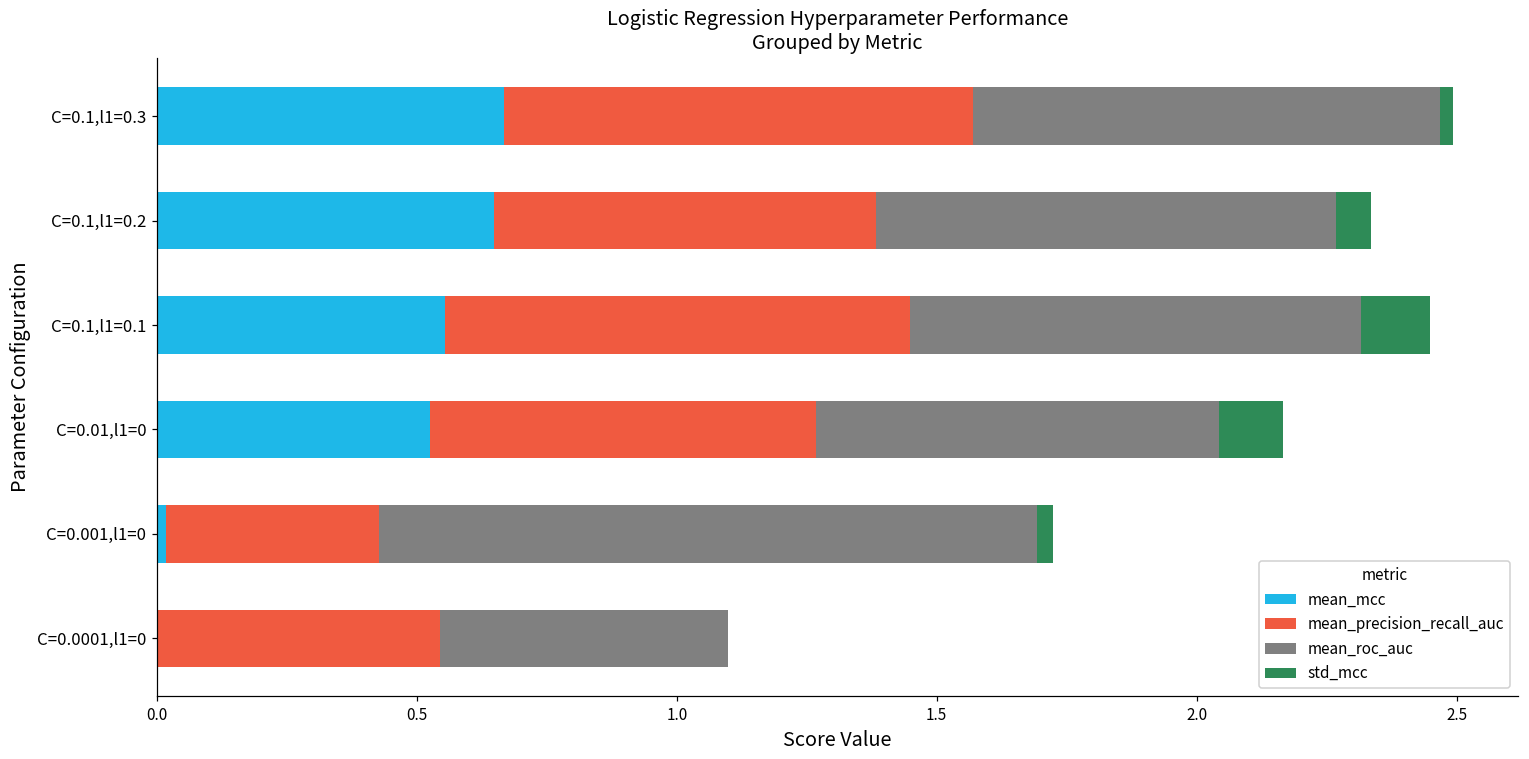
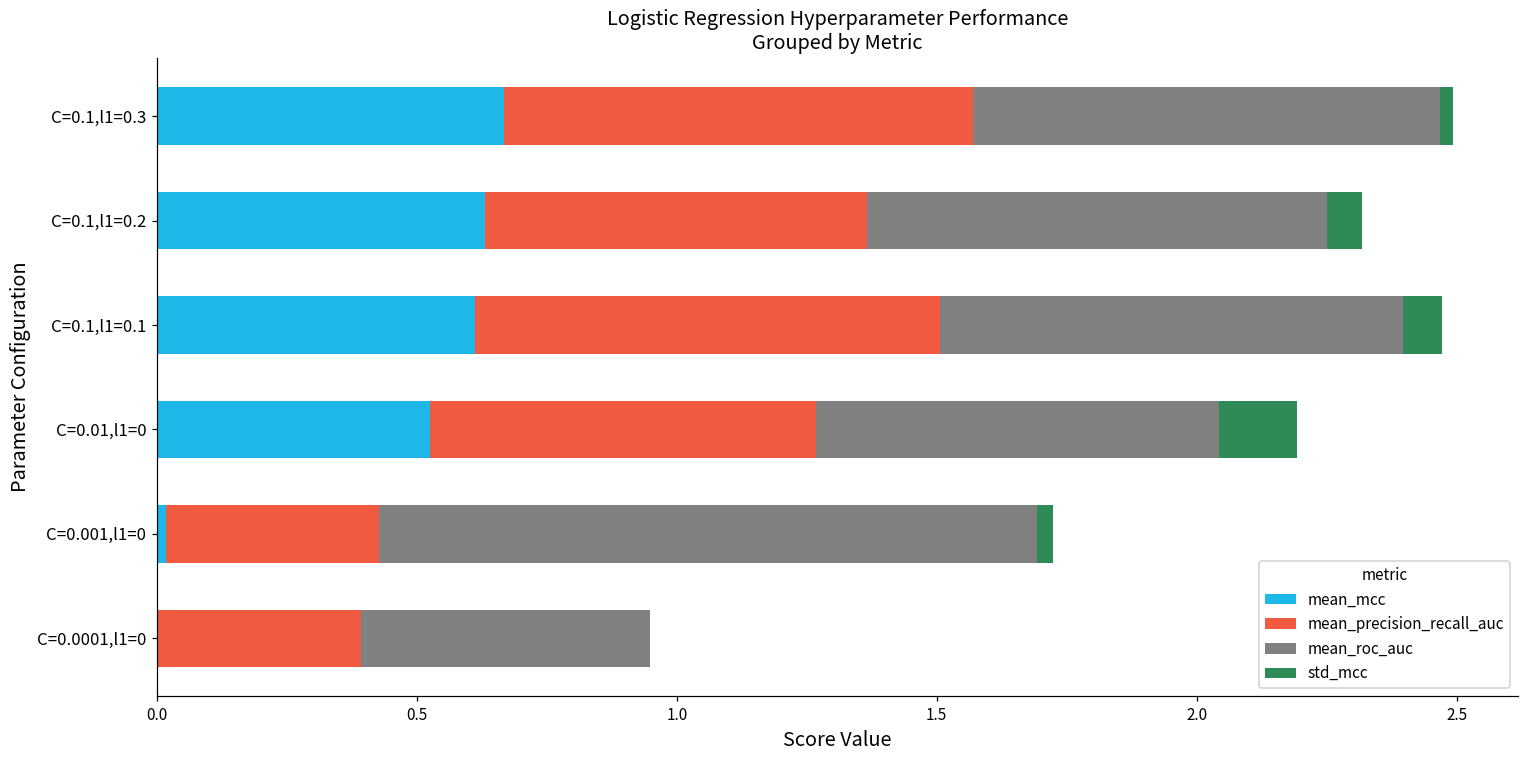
mean_mcc, C=0.1,l1=0.2: 0.65 -> 0.63
mean_mcc, C=0.1,l1=0.1: 0.55 -> 0.61
mean_roc_auc, C=0.1,l1=0.1: 0.87 -> 0.89
std_mcc, C=0.1,l1=0.1: 0.13 -> 0.07
std_mcc, C=0.01,l1=0: 0.12 -> 0.15
mean_precision_recall_auc, C=0.0001,l1=0: 0.54 -> 0.39
